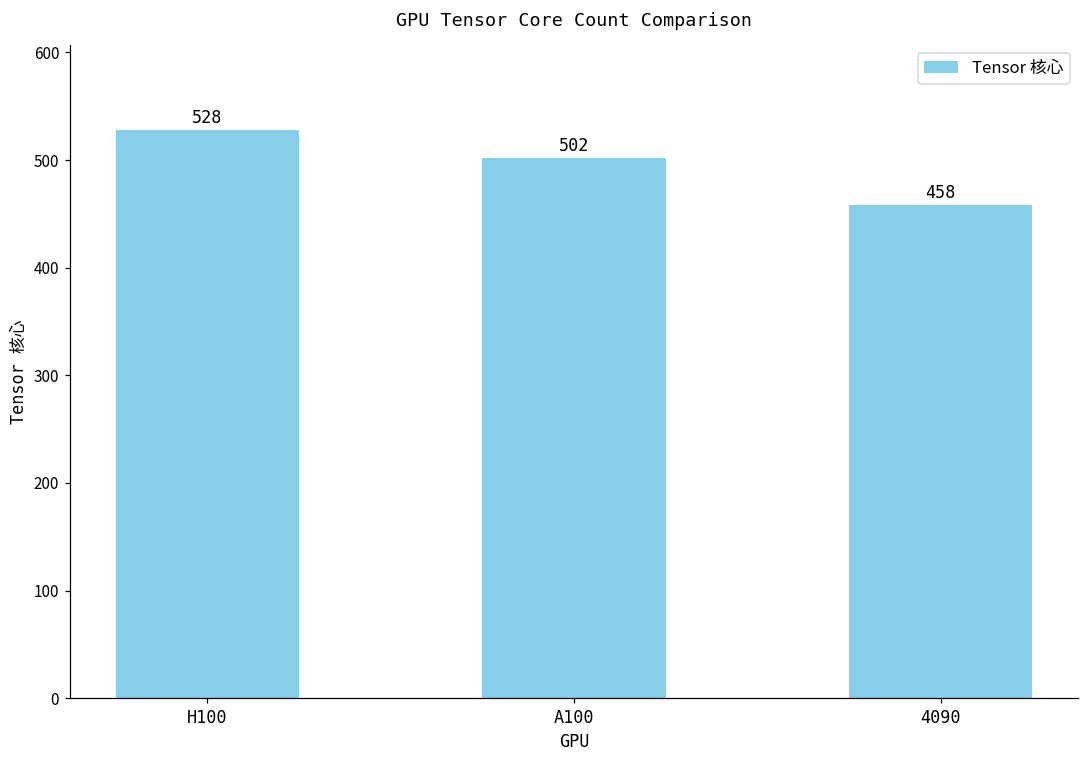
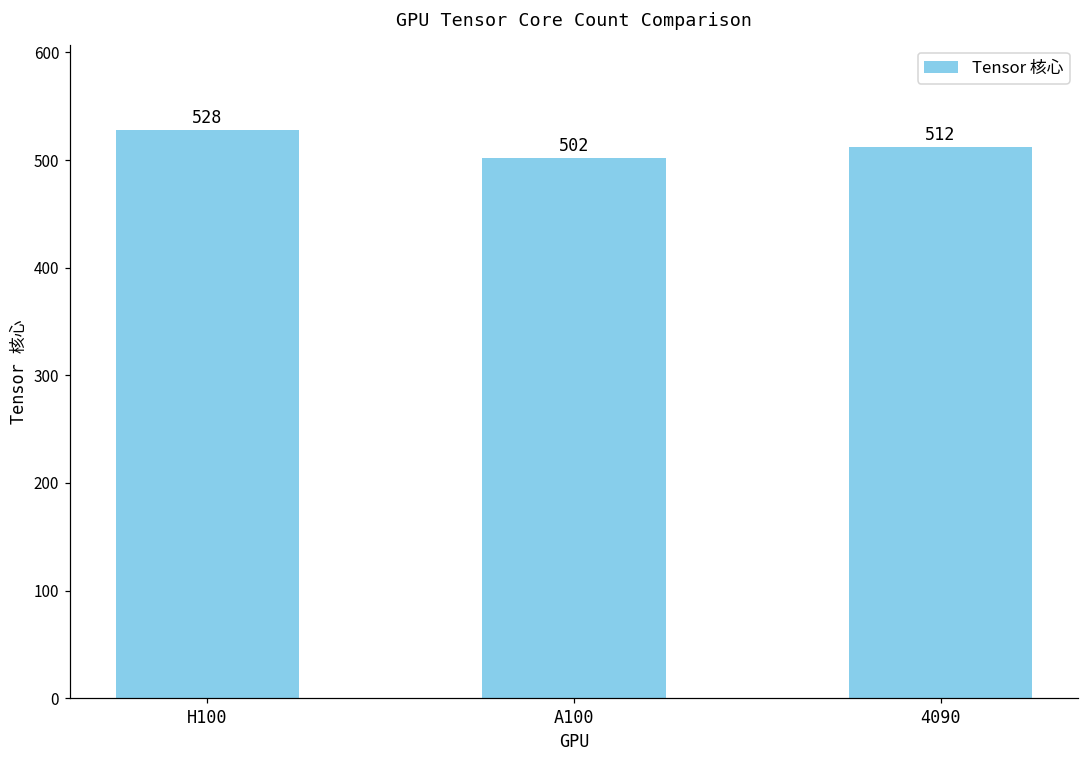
4090: 458 -> 512
